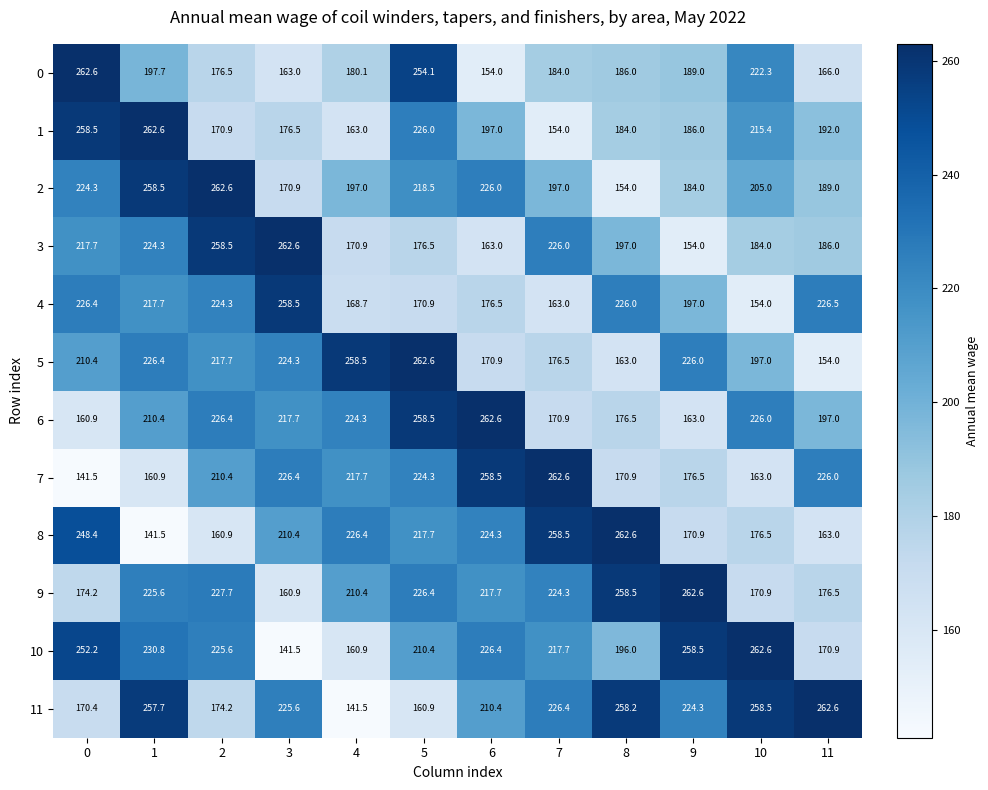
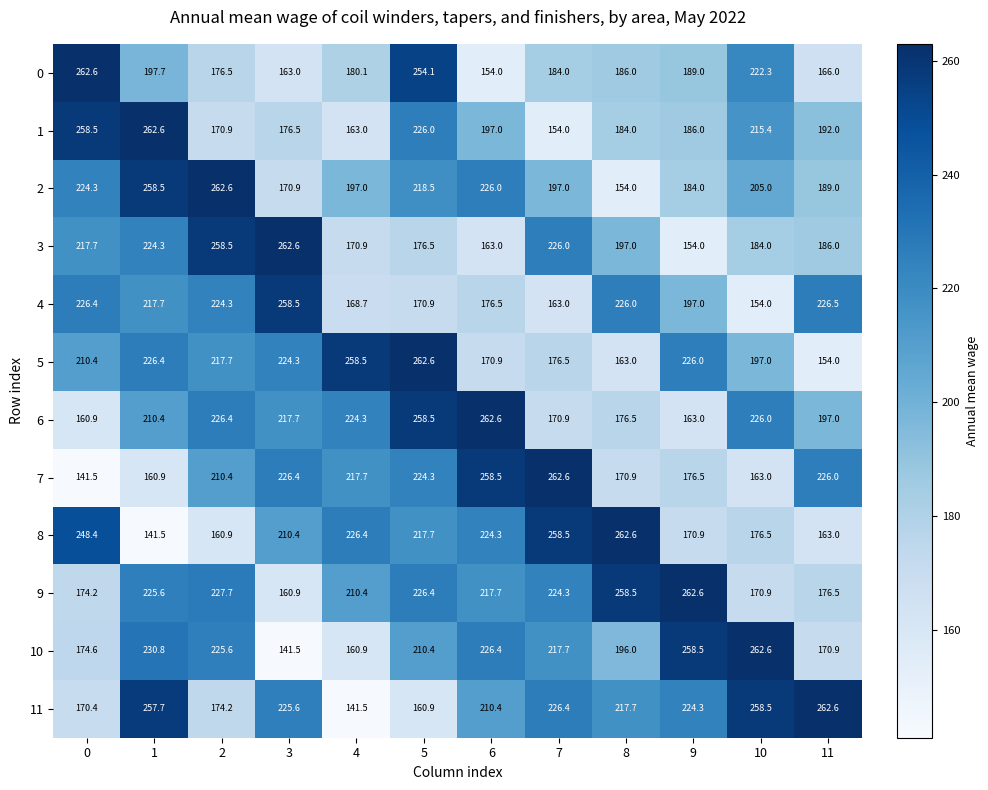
10, 0: 252.2 -> 174.6
11, 8: 258.2 -> 217.7
